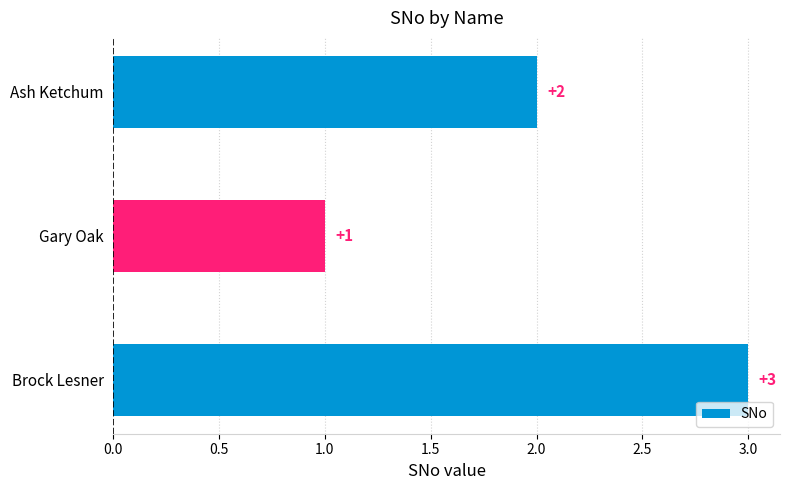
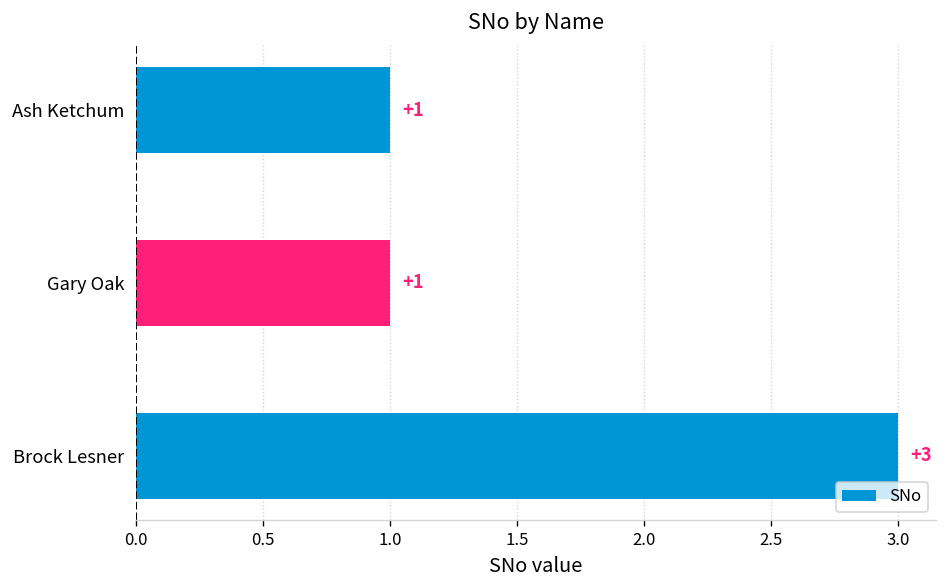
Ash Ketchum: +2 -> +1
